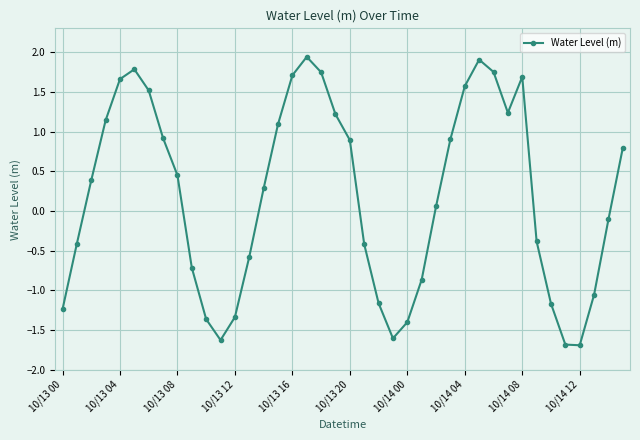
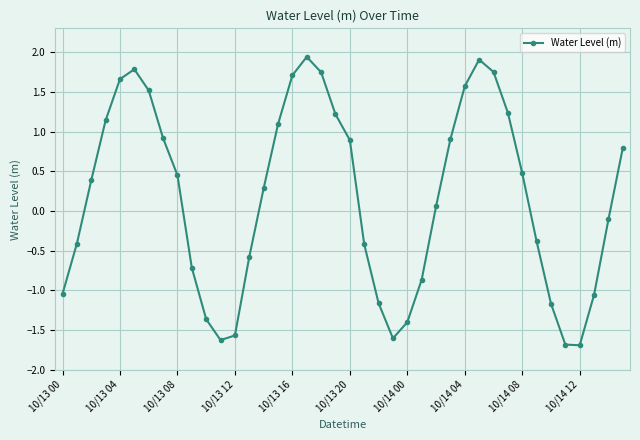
10/13 00: -1.2 -> -1.0
10/13 12: -1.3 -> -1.6
10/14 08: 1.7 -> 0.5
